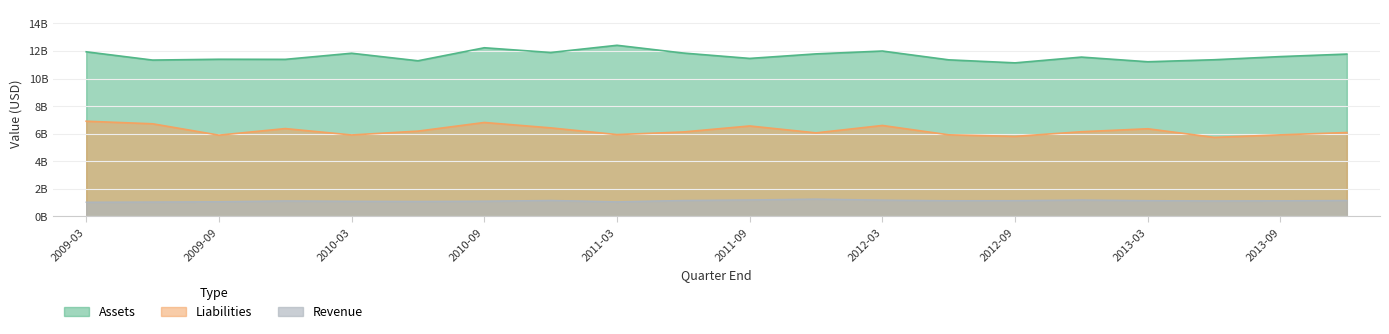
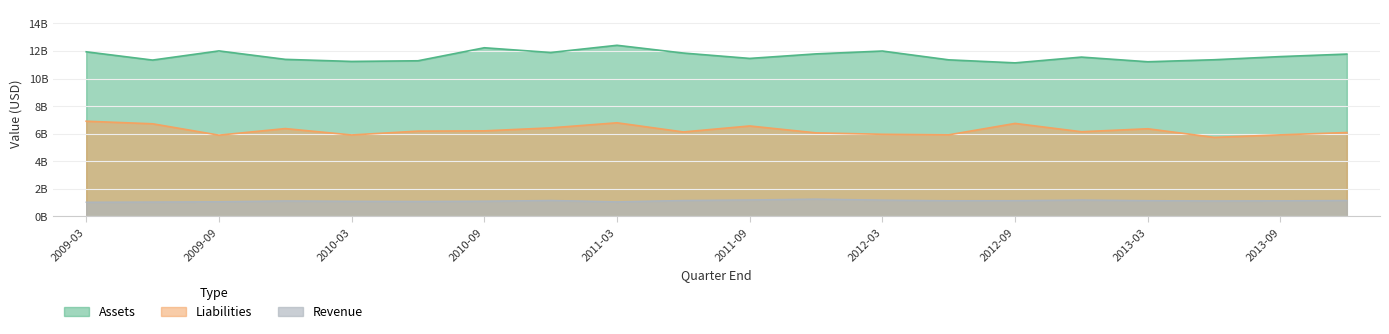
Assets, 2009-09: 11400000000 -> 12000000000
Assets, 2010-03: 11800000000 -> 11200000000
Liabilities, 2010-09: 6800000000 -> 6200000000
Liabilities, 2011-03: 5900000000 -> 6800000000
Liabilities, 2012-03: 6600000000 -> 6000000000
Liabilities, 2012-09: 5800000000 -> 6700000000
